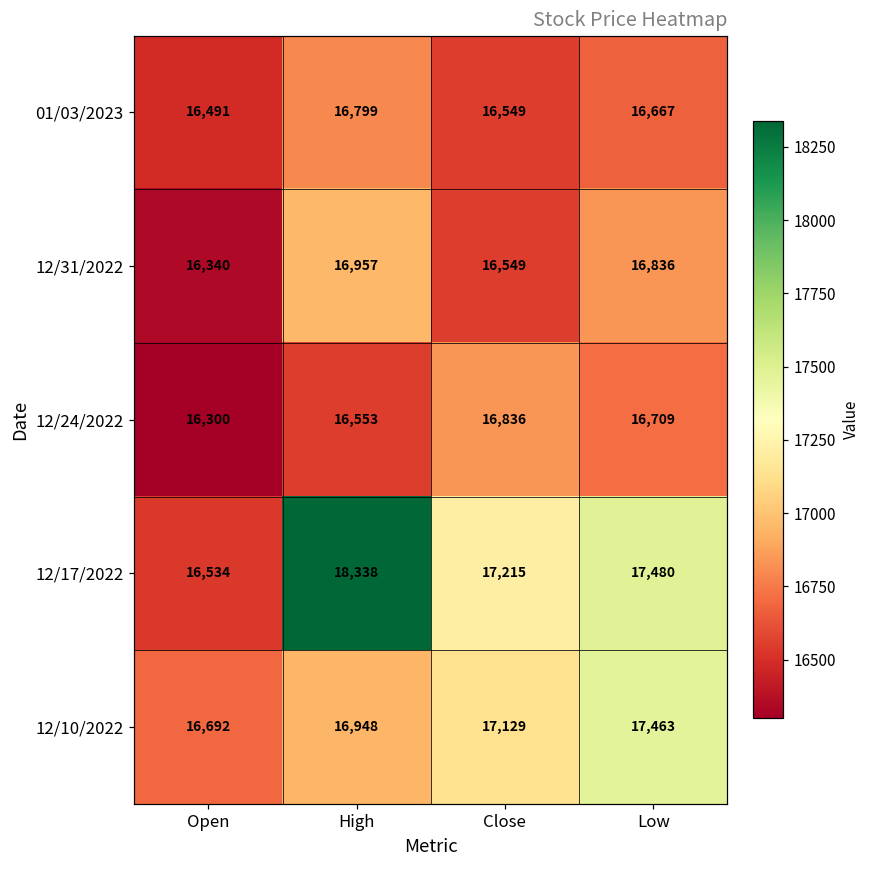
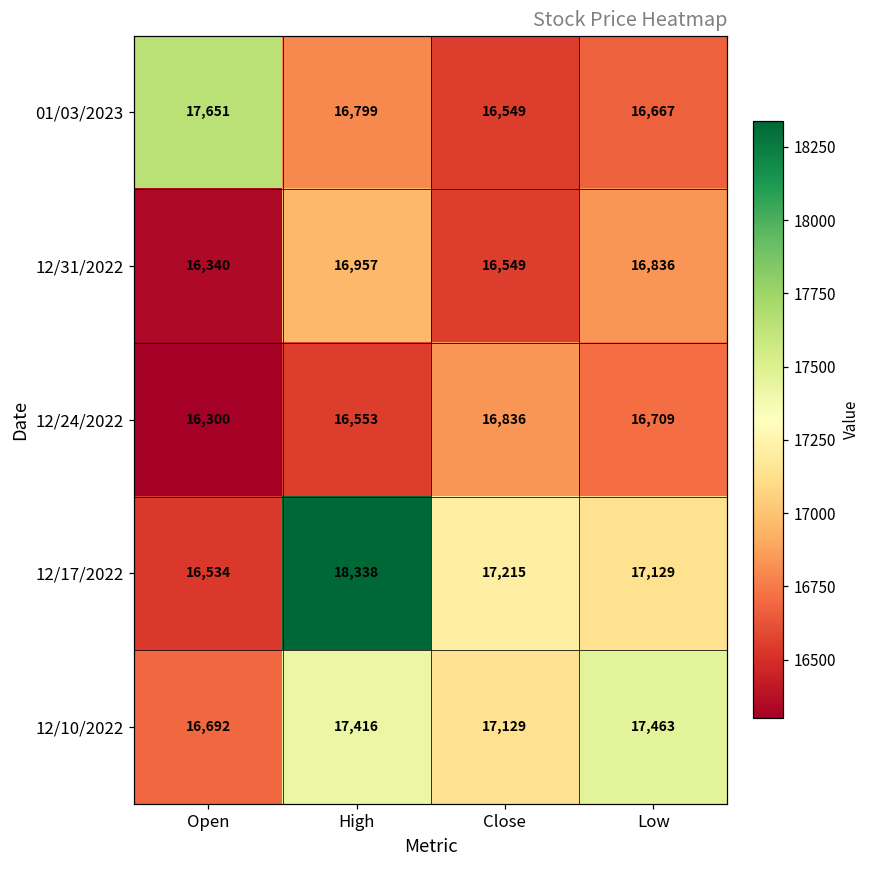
01/03/2023, Open: 16,491 -> 17,651
12/17/2022, Low: 17,480 -> 17,129
12/10/2022, High: 16,948 -> 17,416
